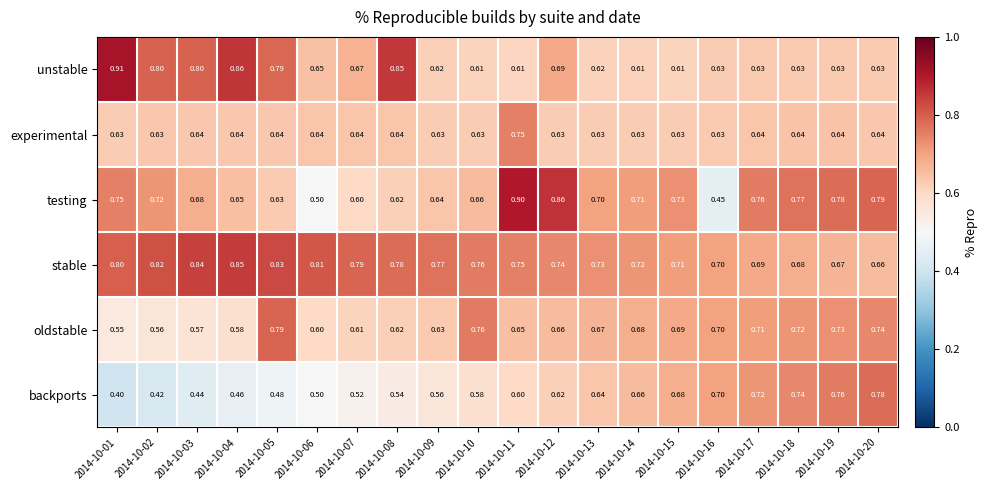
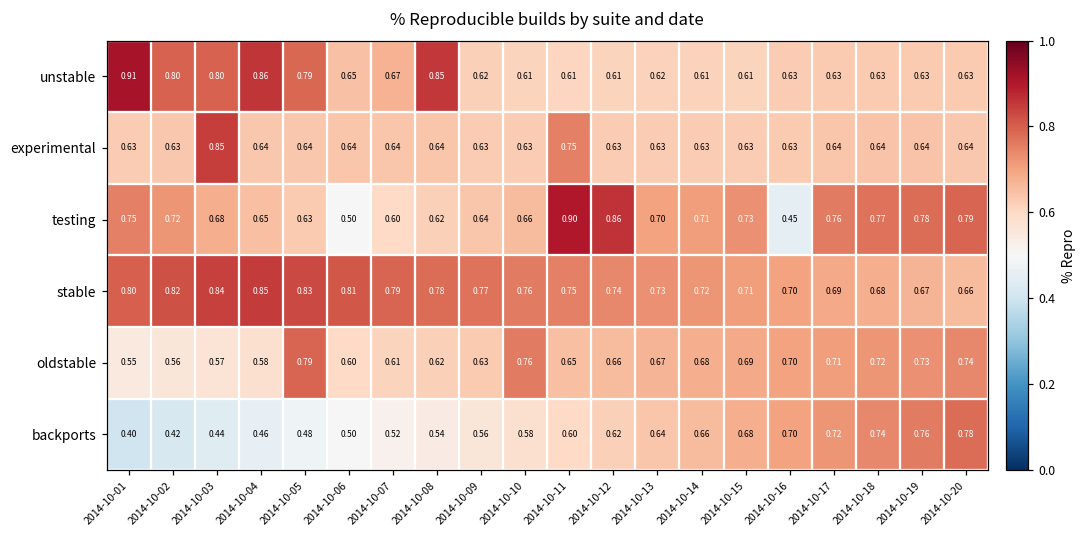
unstable, 2014-10-12: 0.69 -> 0.61
experimental, 2014-10-03: 0.64 -> 0.85
